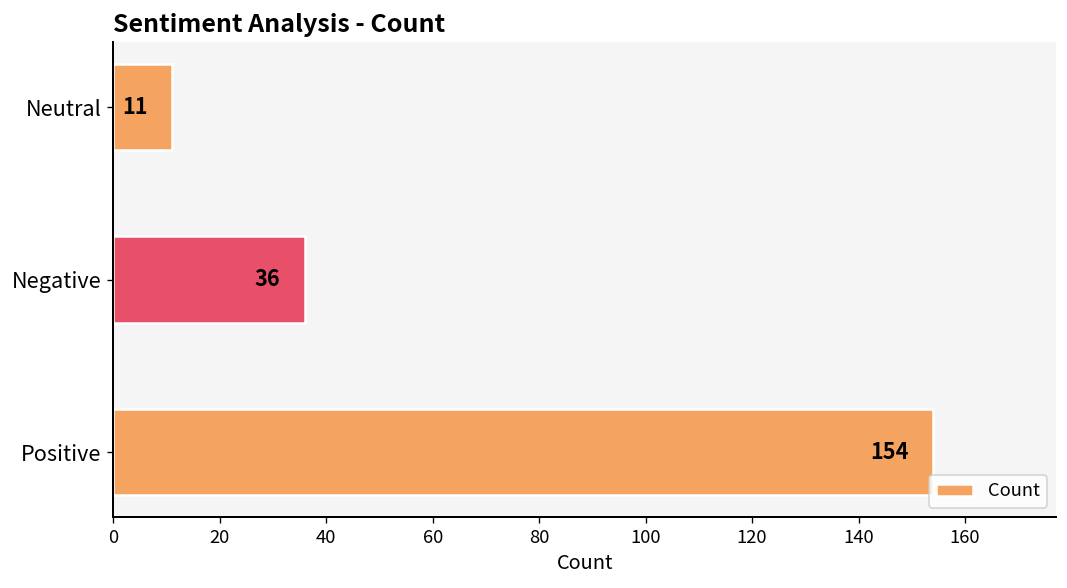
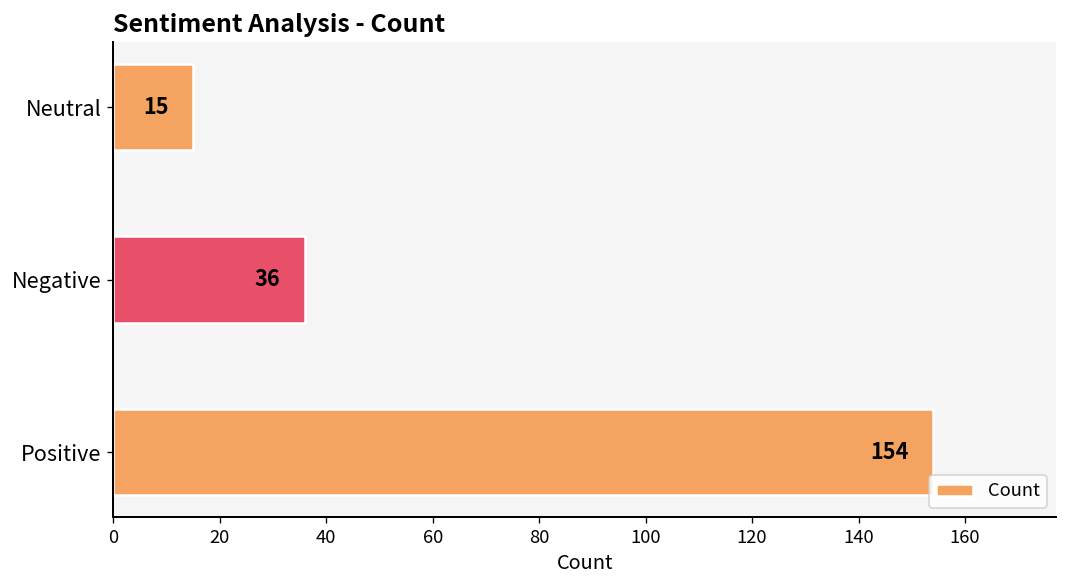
Neutral: 11 -> 15
